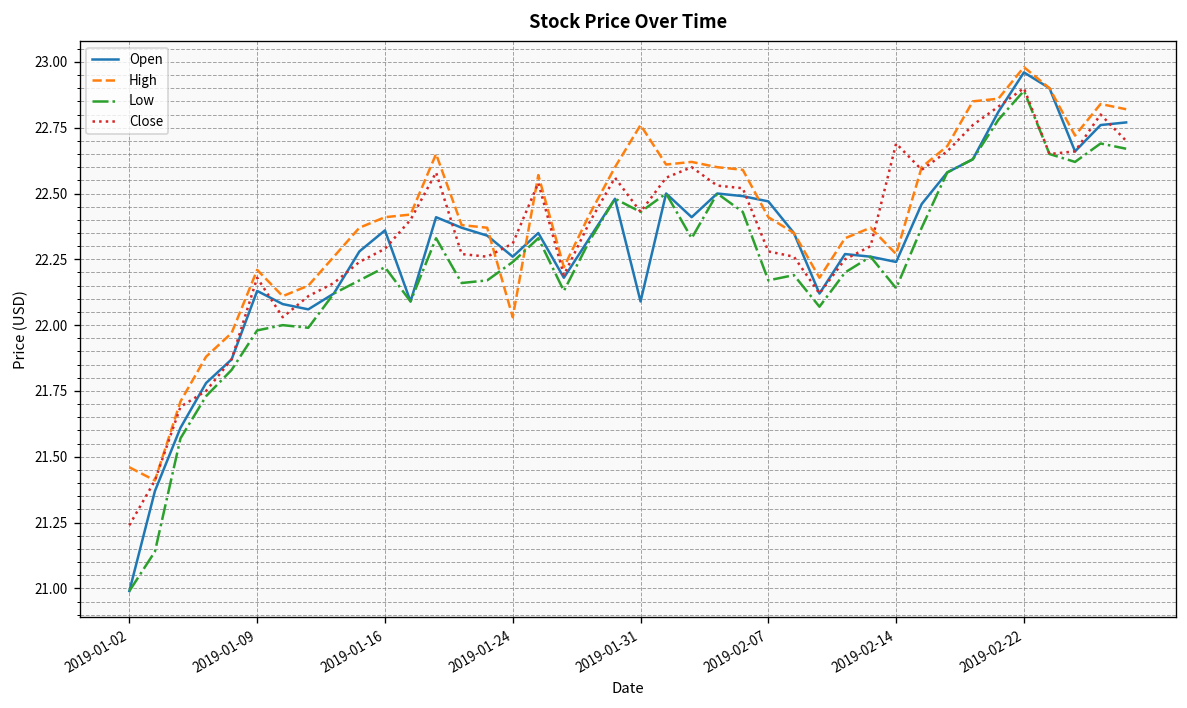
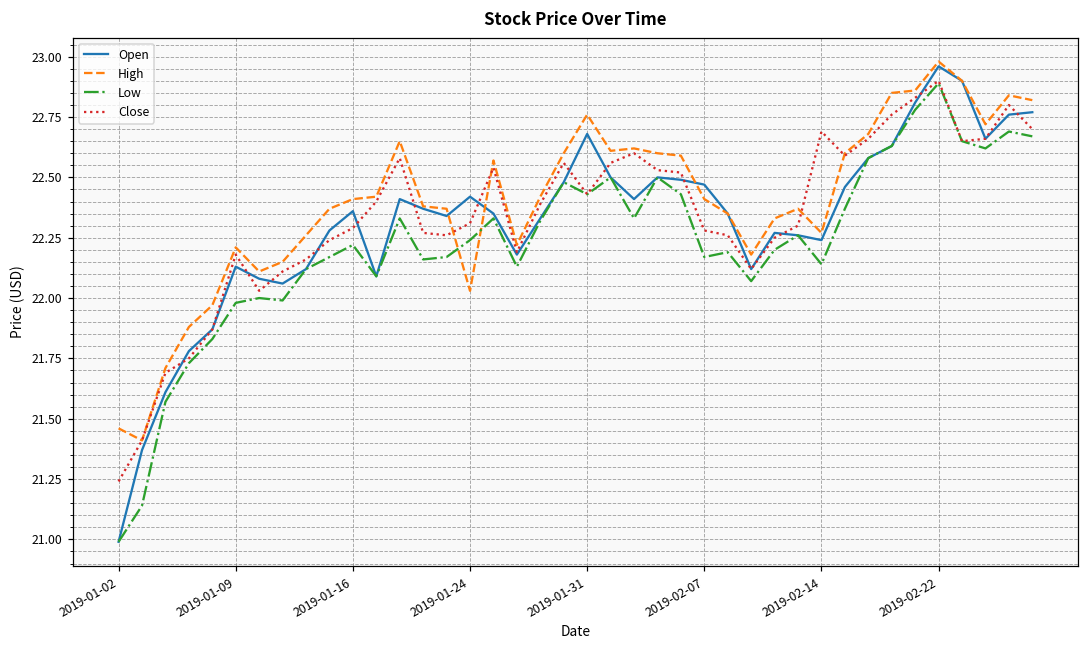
Open, 2019-01-24: 22.26 -> 22.42
Open, 2019-01-31: 22.09 -> 22.68
